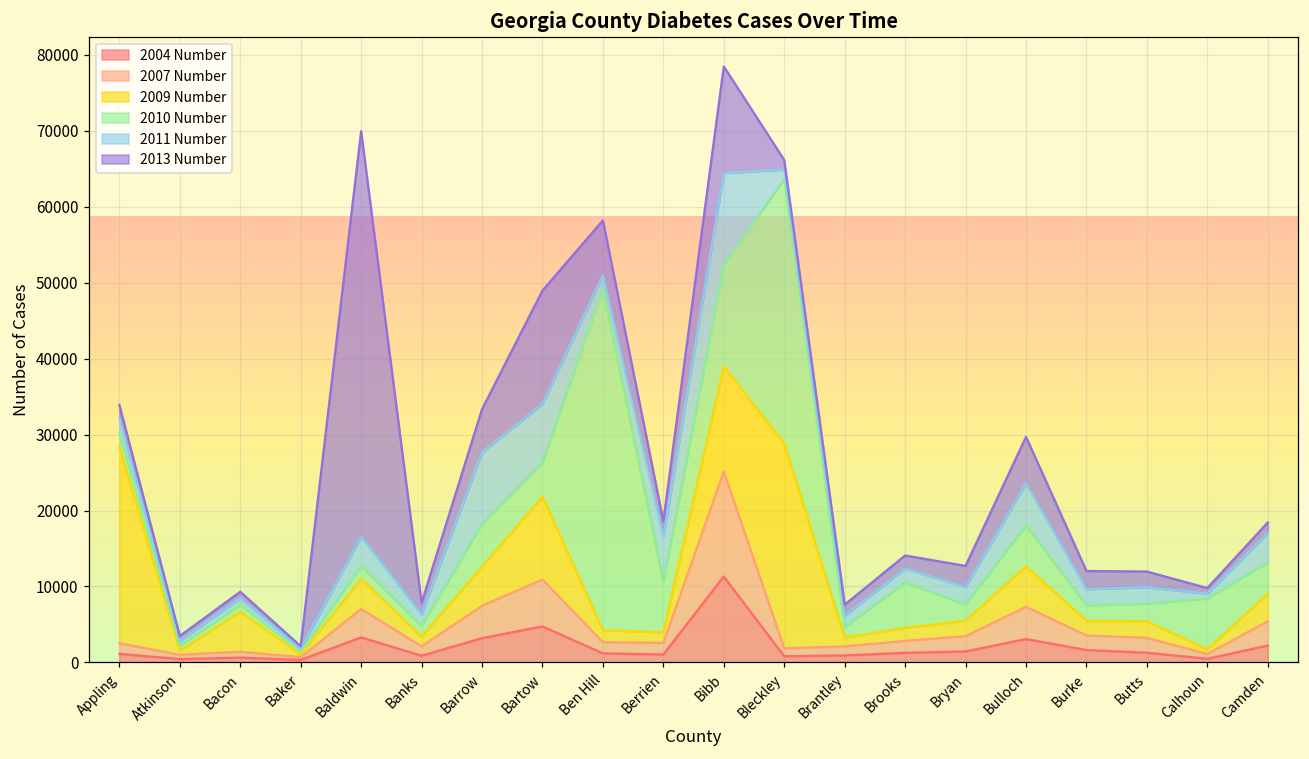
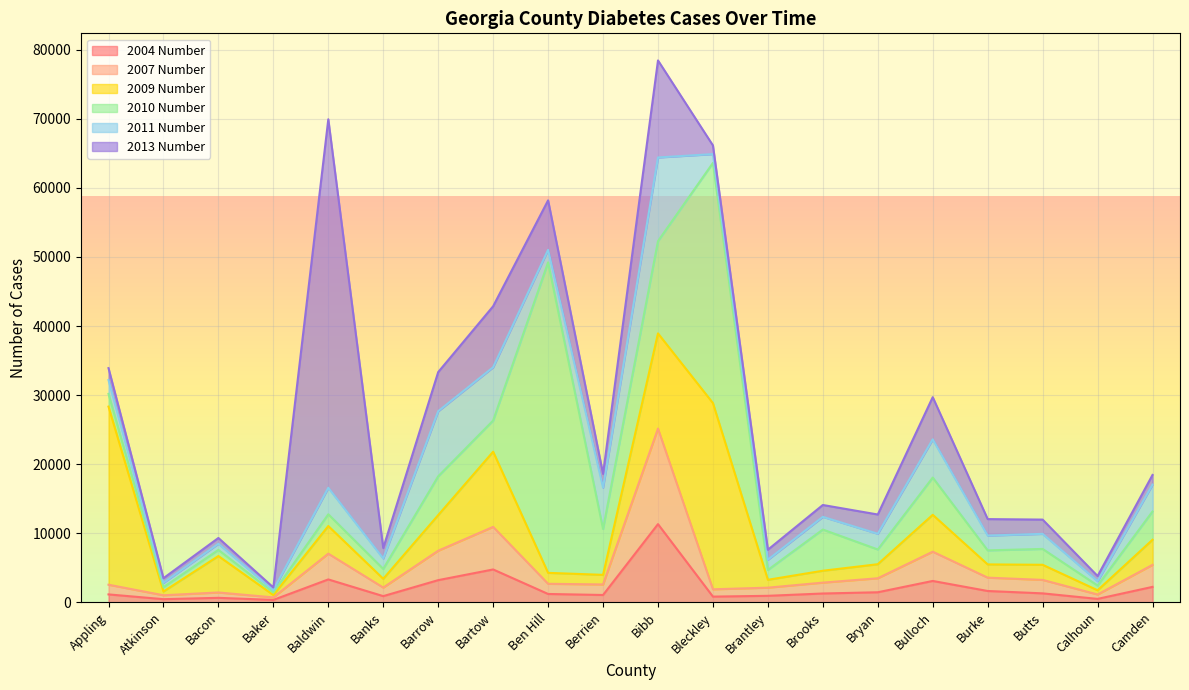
2013 Number, Bartow: 15000 -> 9000
2010 Number, Calhoun: 7000 -> 1000
